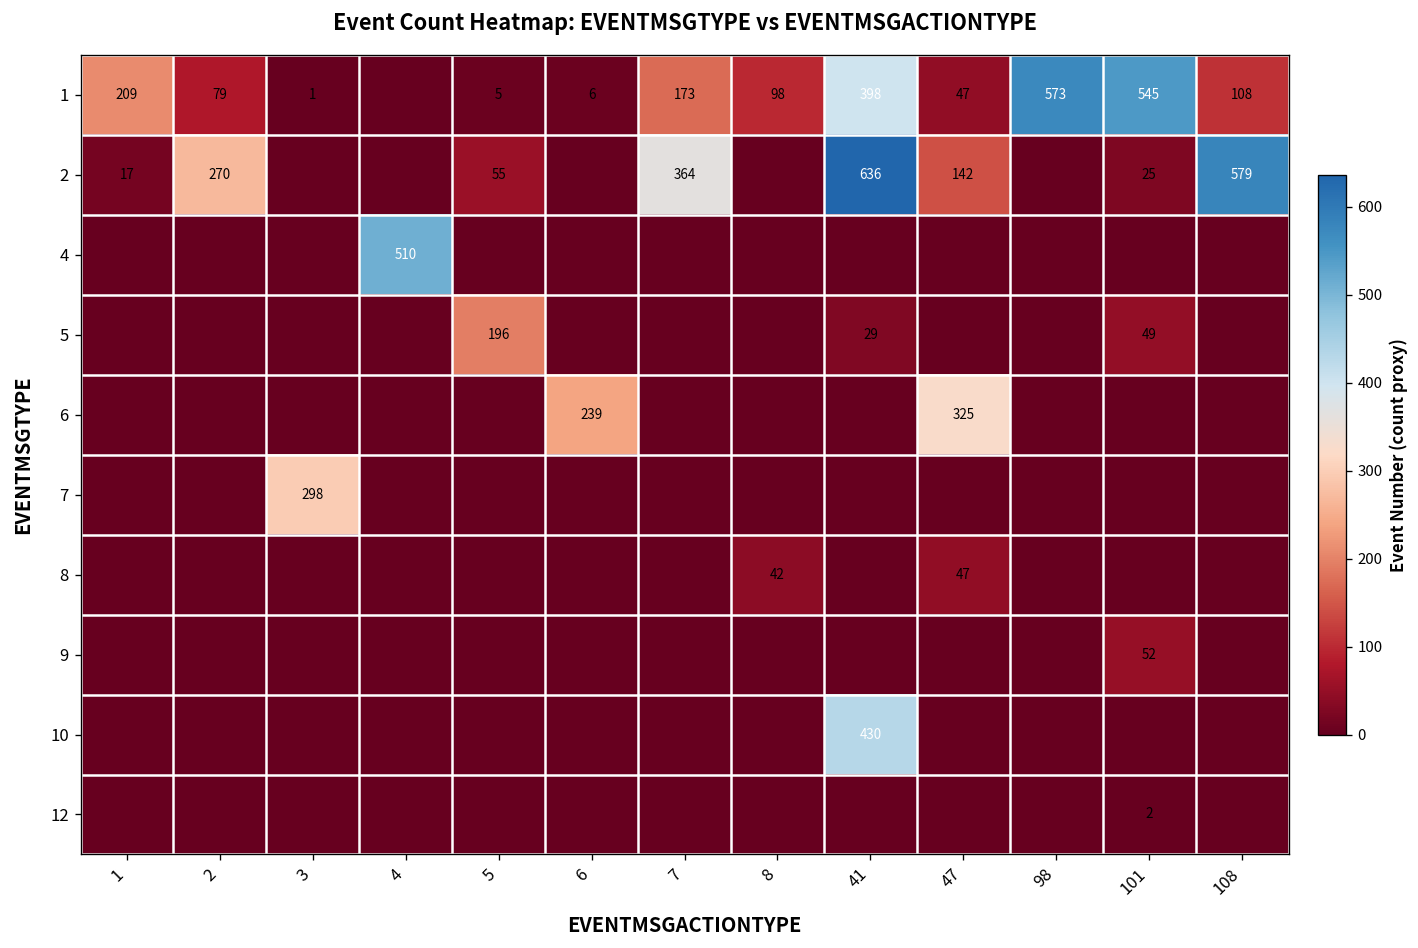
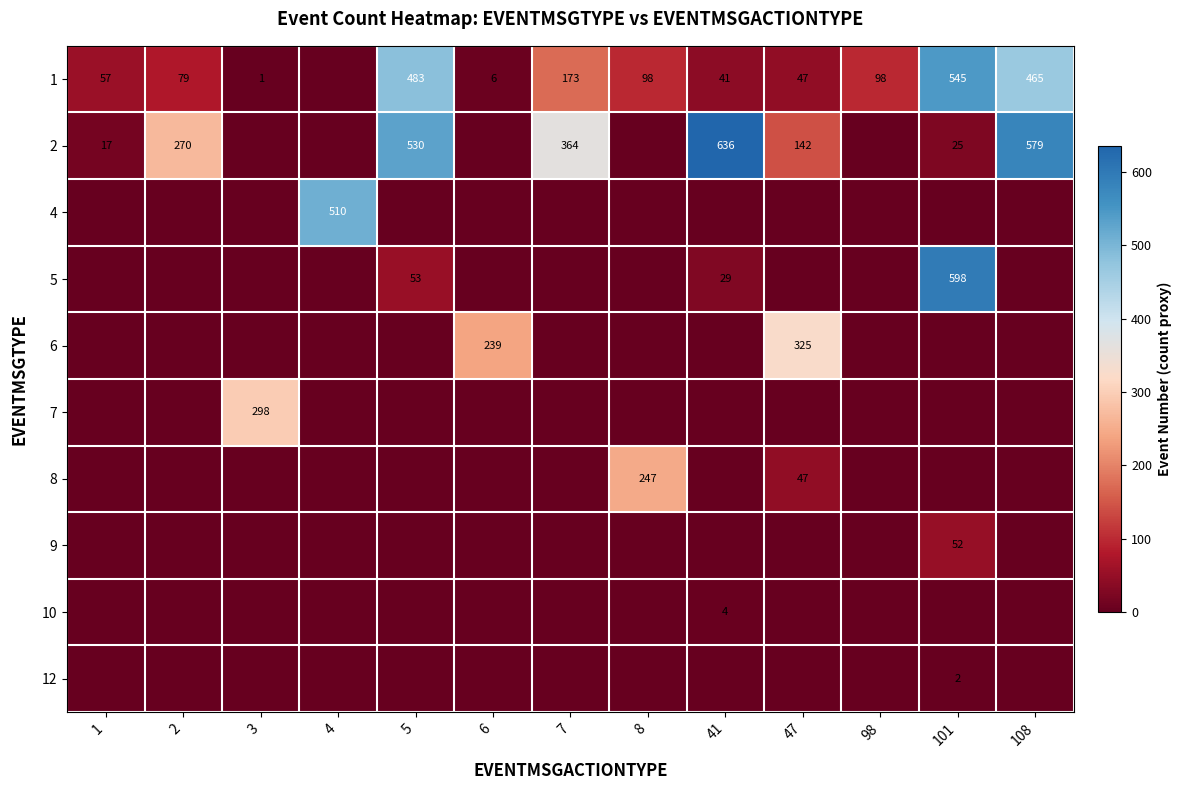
1, 1: 209 -> 57
1, 5: 5 -> 483
1, 41: 398 -> 41
1, 98: 573 -> 98
1, 108: 108 -> 465
2, 5: 55 -> 530
5, 5: 196 -> 53
5, 101: 49 -> 598
8, 8: 42 -> 247
10, 41: 430 -> 4
